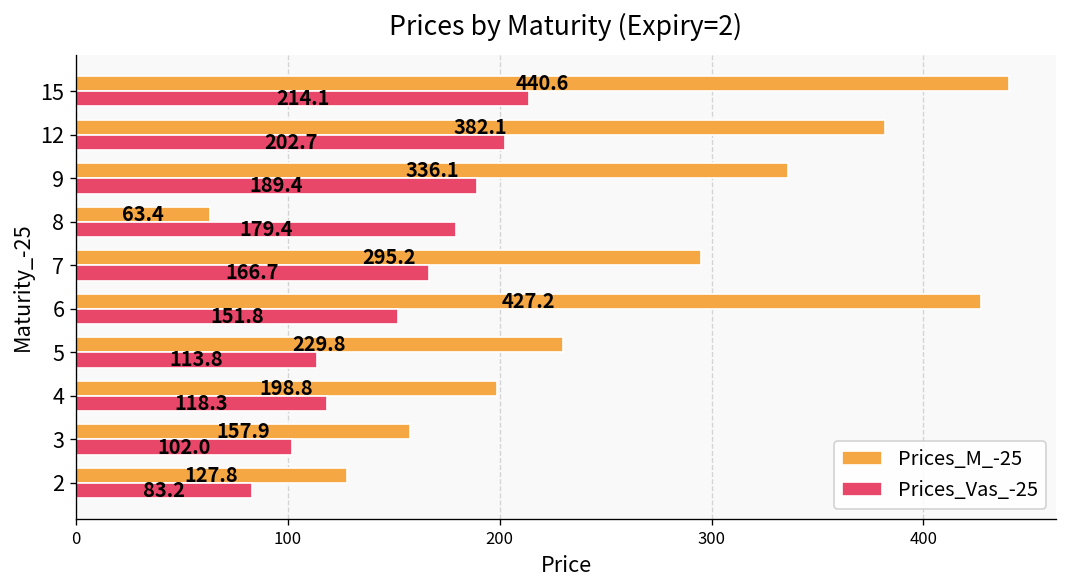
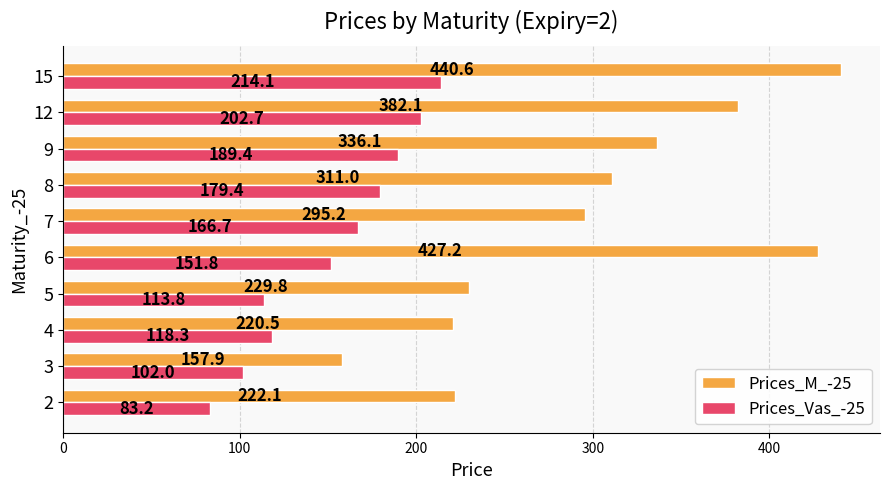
Prices_M_-25, 8: 63.4 -> 311.0
Prices_M_-25, 4: 198.8 -> 220.5
Prices_M_-25, 2: 127.8 -> 222.1
